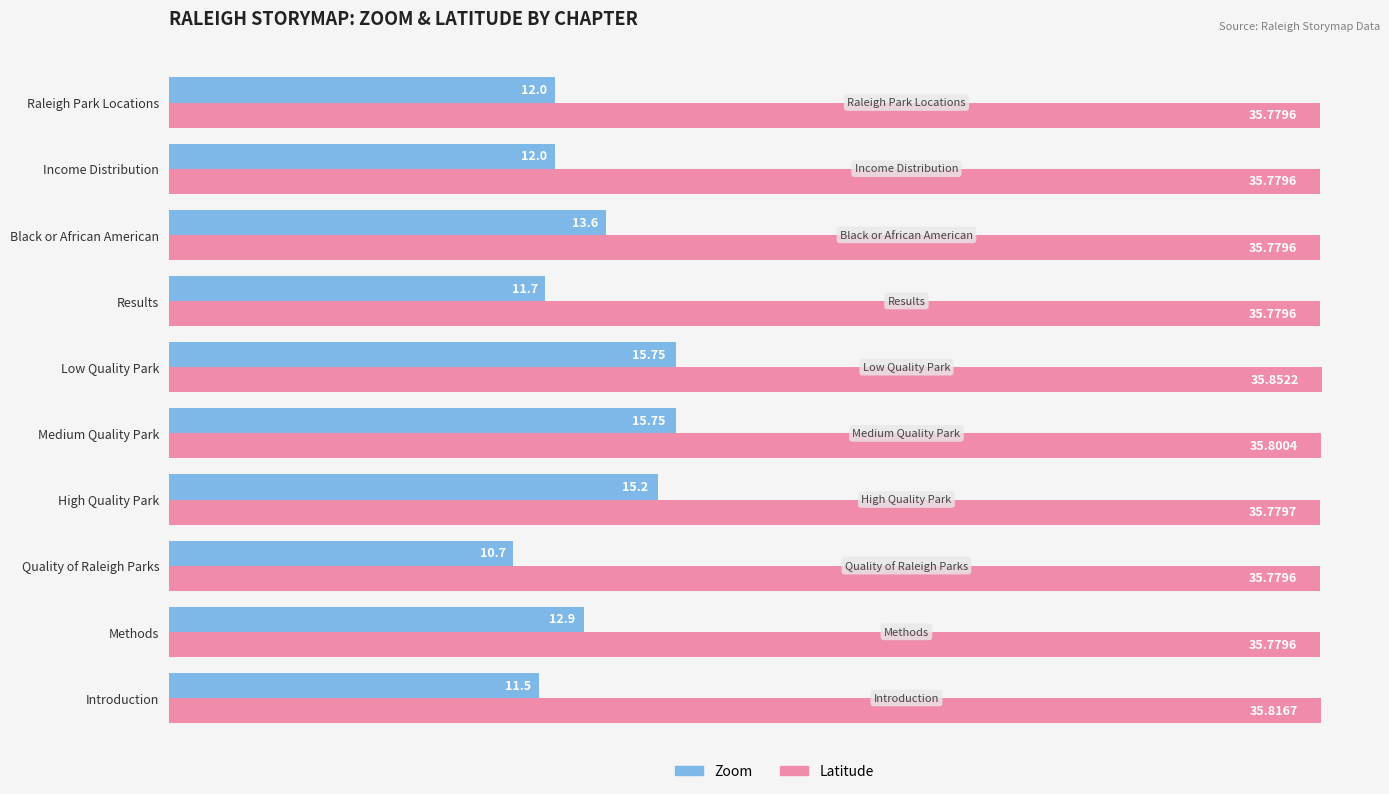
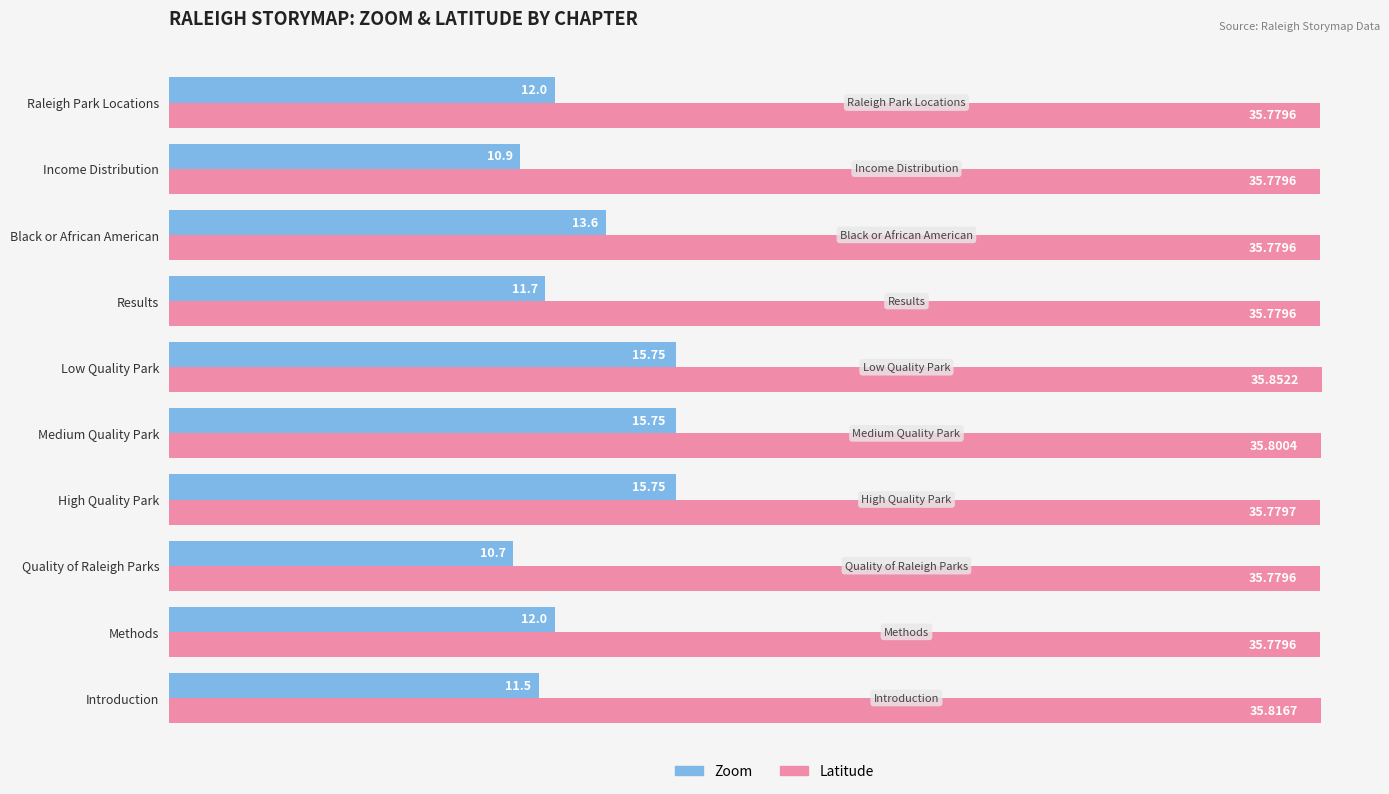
Zoom, Income Distribution: 12.0 -> 10.9
Zoom, High Quality Park: 15.2 -> 15.75
Zoom, Methods: 12.9 -> 12.0
